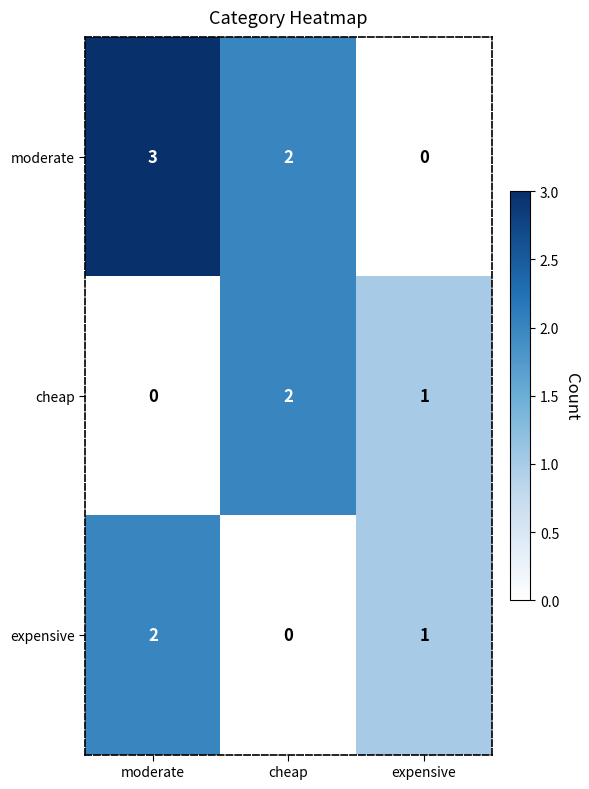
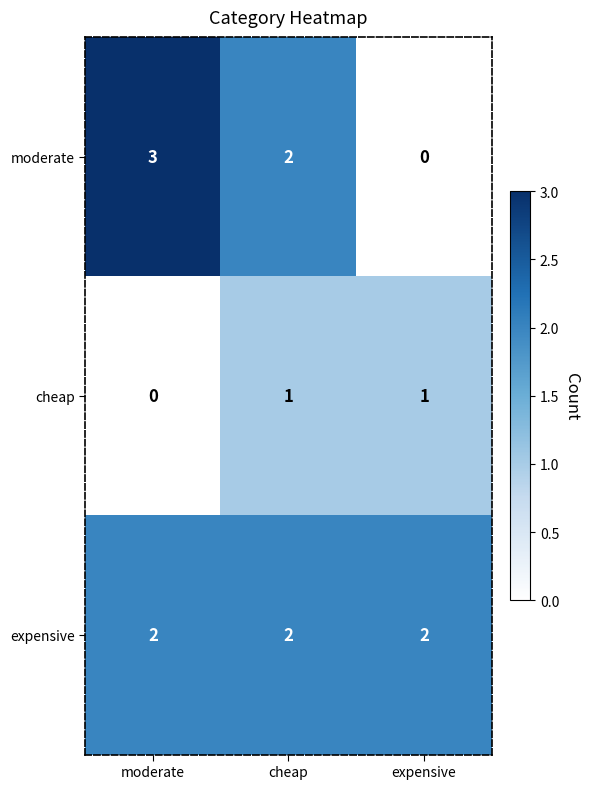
cheap, cheap: 2 -> 1
expensive, cheap: 0 -> 2
expensive, expensive: 1 -> 2
